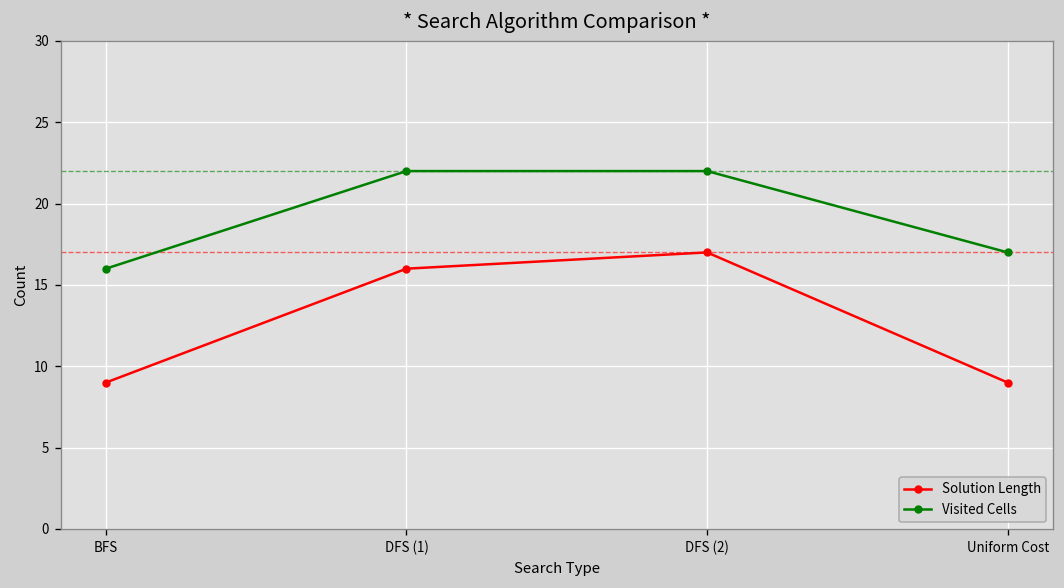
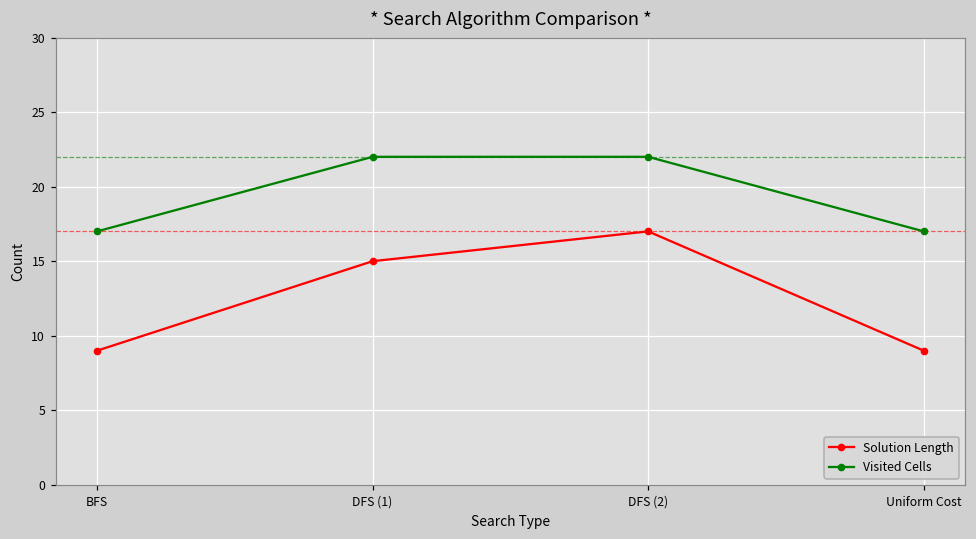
Visited Cells, BFS: 16 -> 17
Solution Length, DFS (1): 16 -> 15
